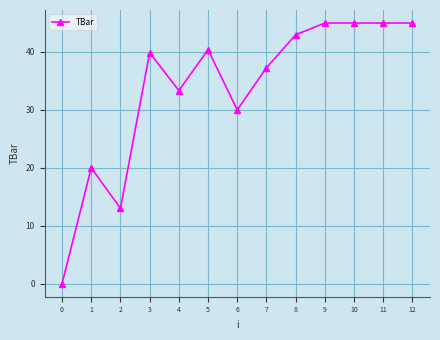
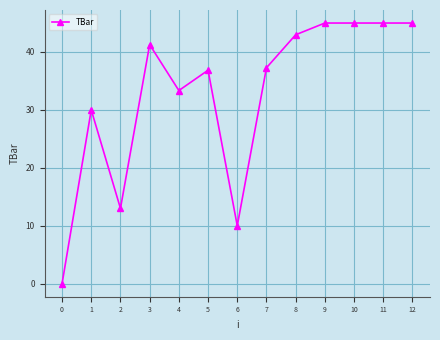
1: 20 -> 30
3: 40 -> 41
5: 40 -> 37
6: 30 -> 10
